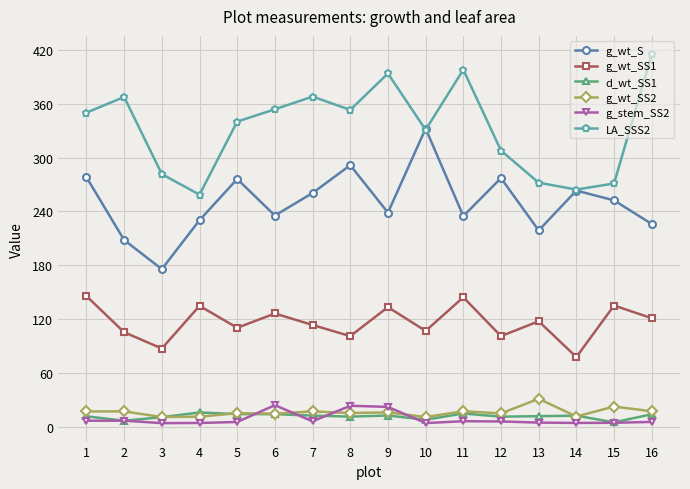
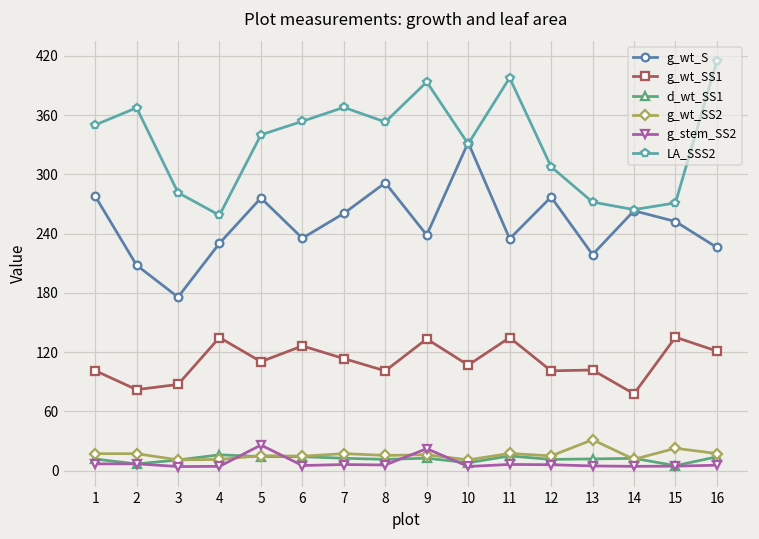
g_wt_SS1, 1: 150 -> 100
g_wt_SS1, 2: 110 -> 80
g_stem_SS2, 5: 10 -> 30
g_stem_SS2, 6: 20 -> 10
g_stem_SS2, 8: 20 -> 10
g_wt_SS1, 11: 140 -> 130
g_wt_SS1, 13: 120 -> 100
